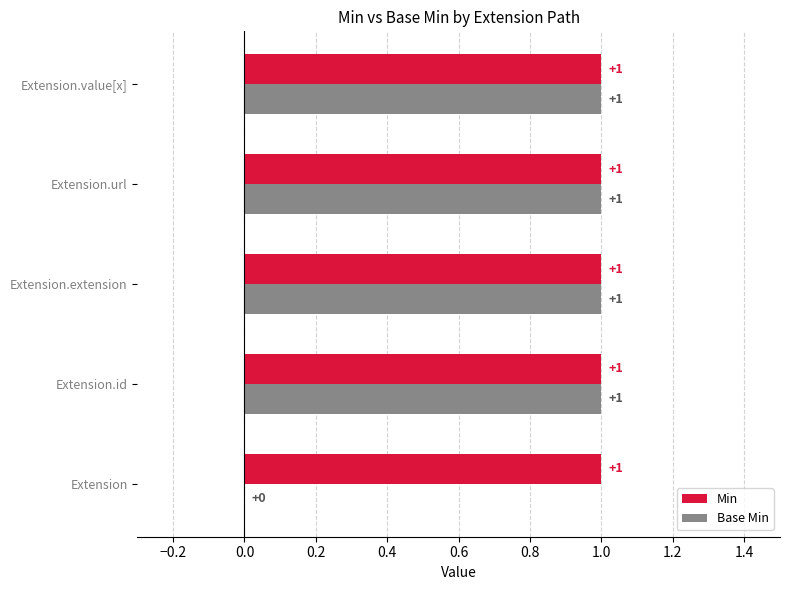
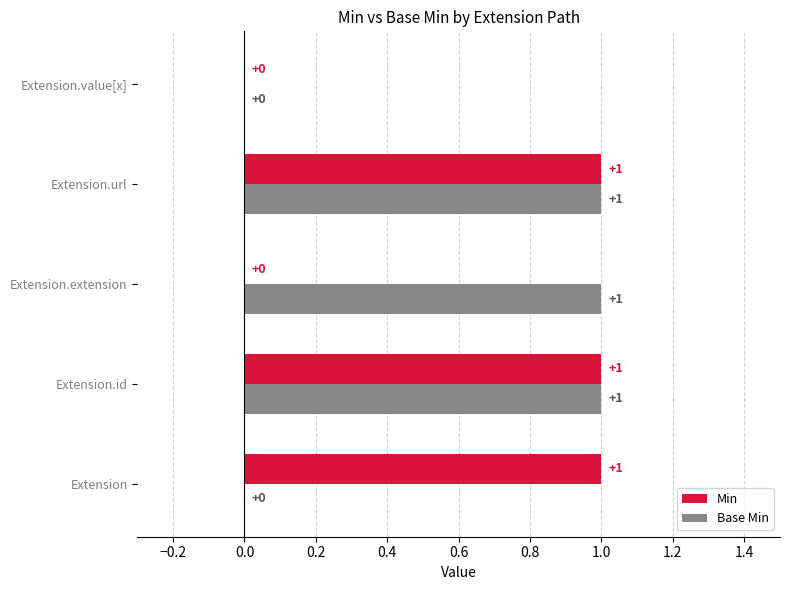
Min, Extension.value[x]: +1 -> +0
Base Min, Extension.value[x]: +1 -> +0
Min, Extension.extension: +1 -> +0
